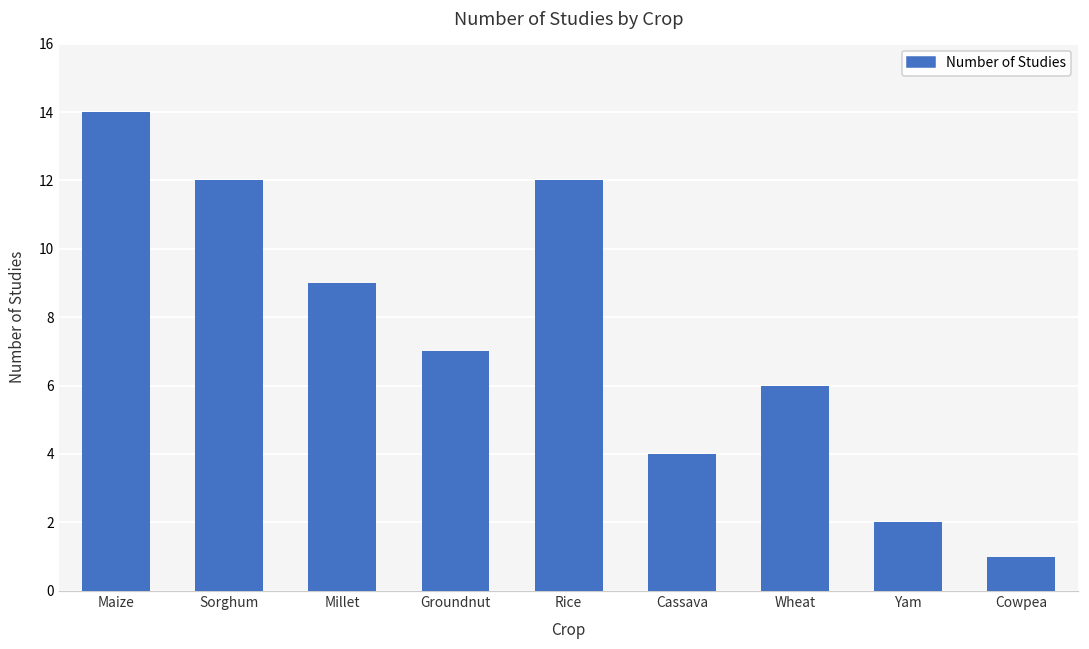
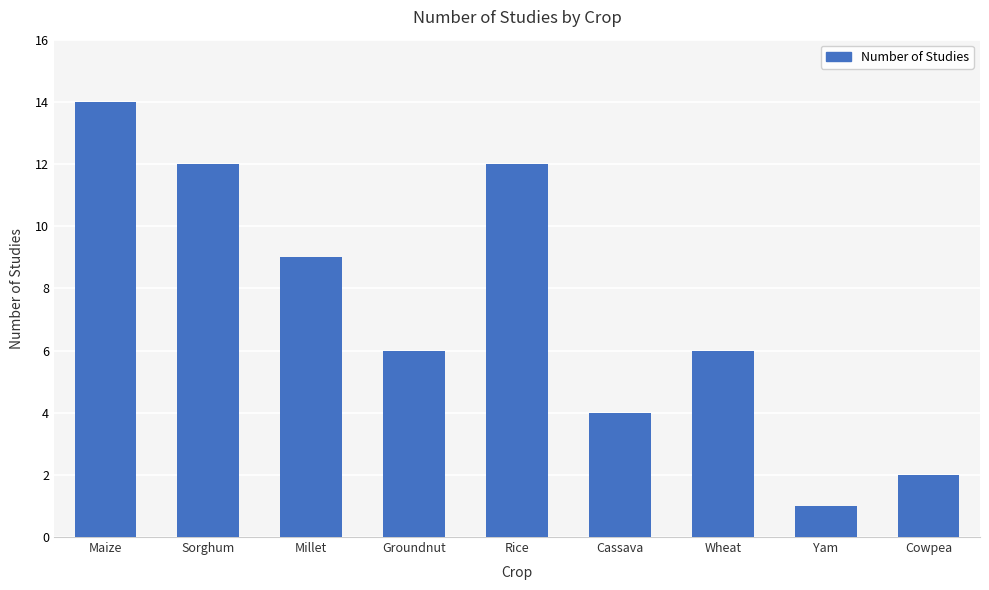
Groundnut: 7 -> 6
Yam: 2 -> 1
Cowpea: 1 -> 2
